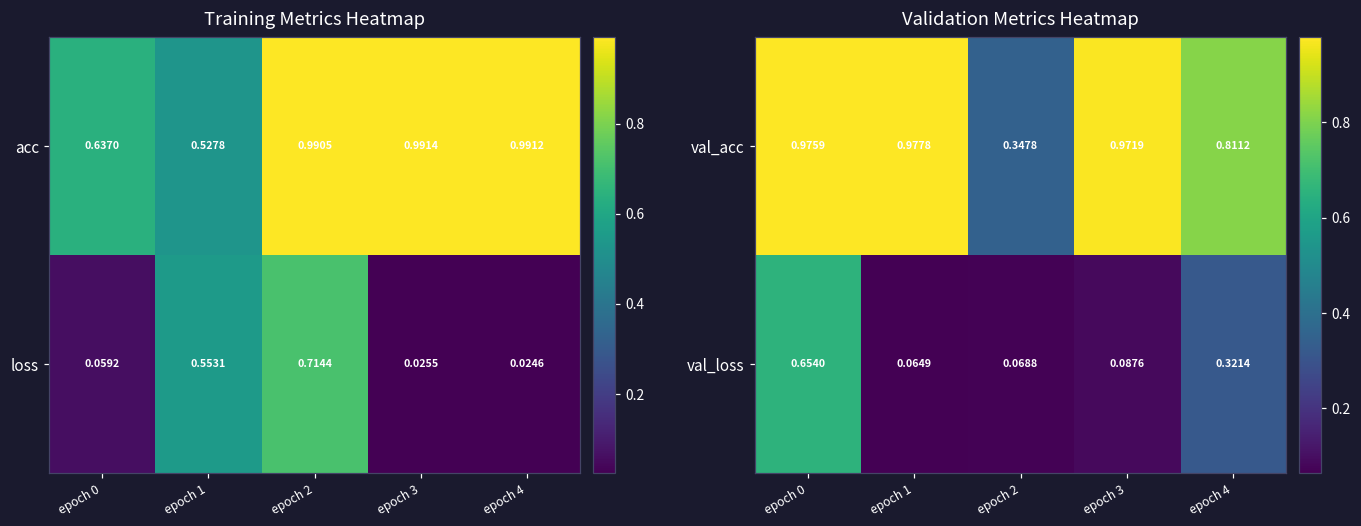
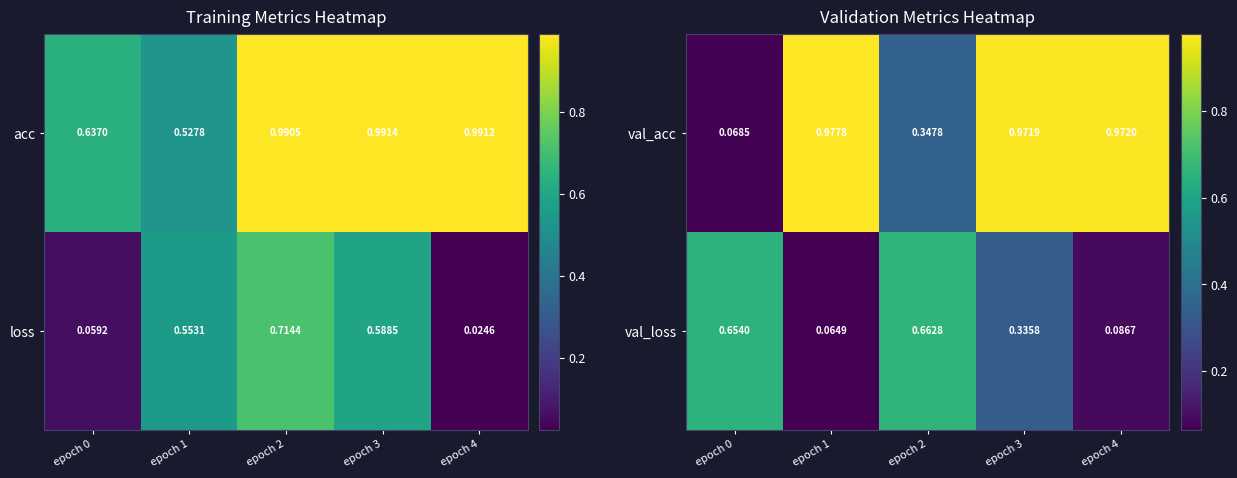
Training Metrics Heatmap, loss, epoch 3: 0.0255 -> 0.5885
Validation Metrics Heatmap, val_acc, epoch 0: 0.9759 -> 0.0685
Validation Metrics Heatmap, val_acc, epoch 4: 0.8112 -> 0.9720
Validation Metrics Heatmap, val_loss, epoch 2: 0.0688 -> 0.6628
Validation Metrics Heatmap, val_loss, epoch 3: 0.0876 -> 0.3358
Validation Metrics Heatmap, val_loss, epoch 4: 0.3214 -> 0.0867
